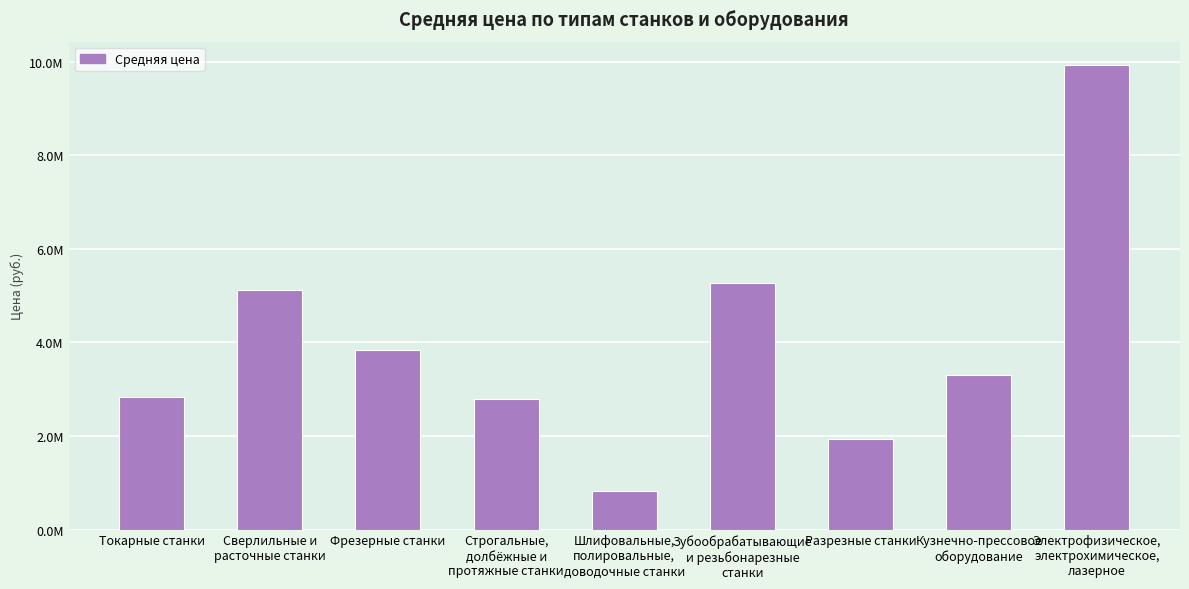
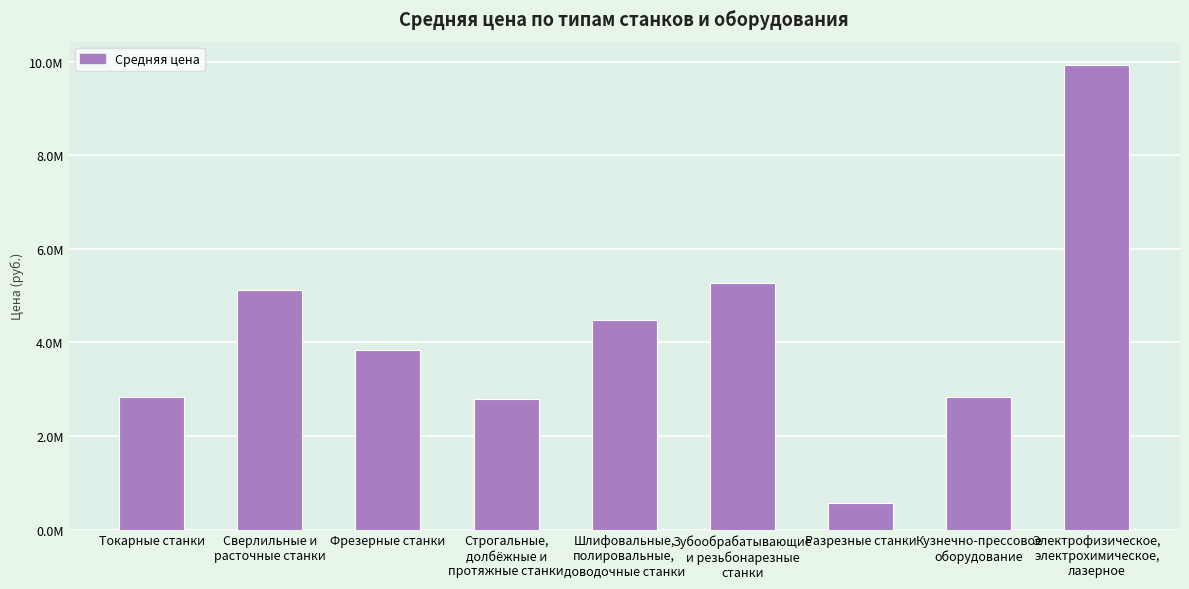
Шлифовальные, полировальные, доводочные станки: 800000 -> 4500000
Разрезные станки: 1900000 -> 600000
Кузнечно-прессовое оборудование: 3300000 -> 2800000
